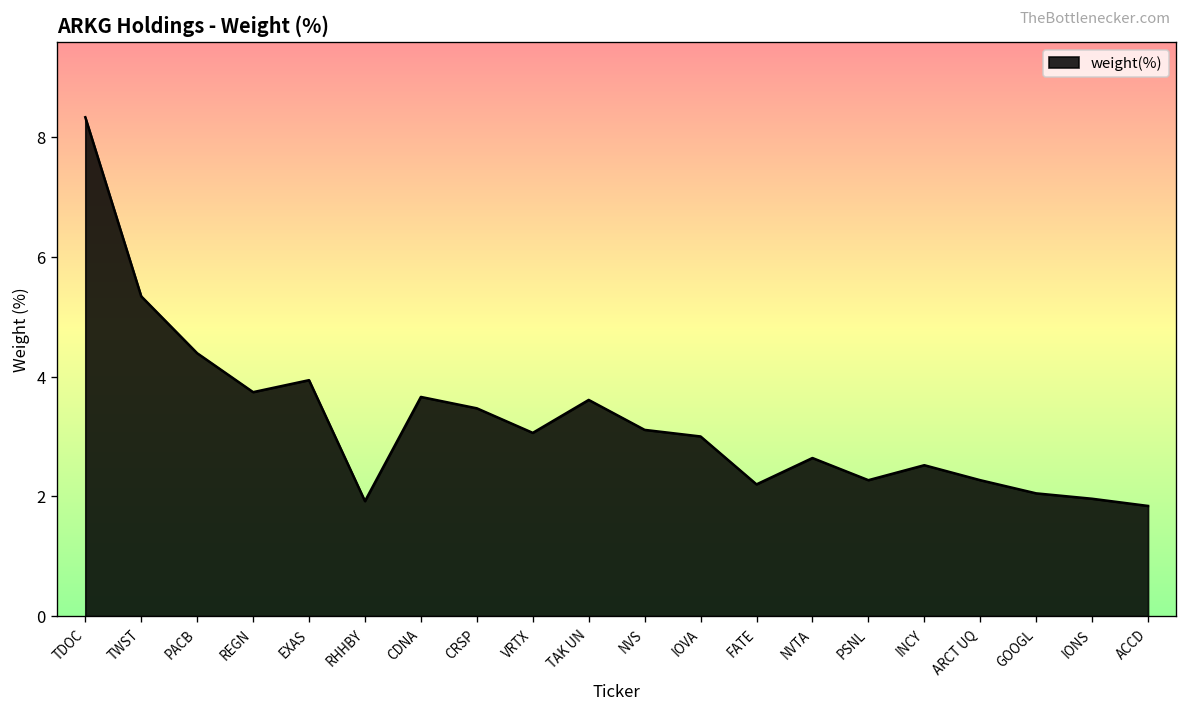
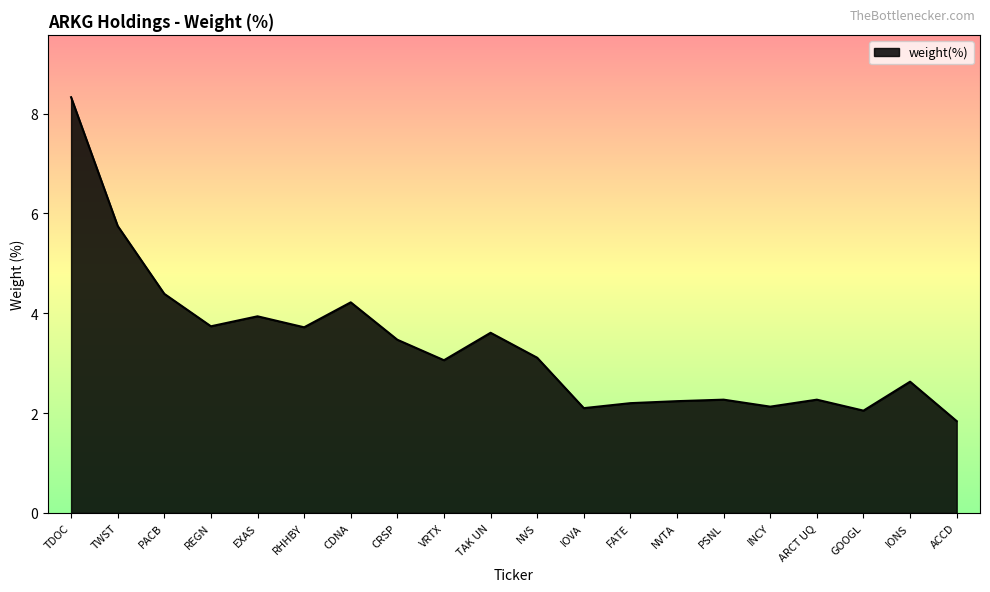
TWST: 5.3 -> 5.8
RHHBY: 1.9 -> 3.7
CDNA: 3.7 -> 4.2
IOVA: 3.0 -> 2.1
NVTA: 2.6 -> 2.2
INCY: 2.5 -> 2.1
IONS: 2.0 -> 2.6
